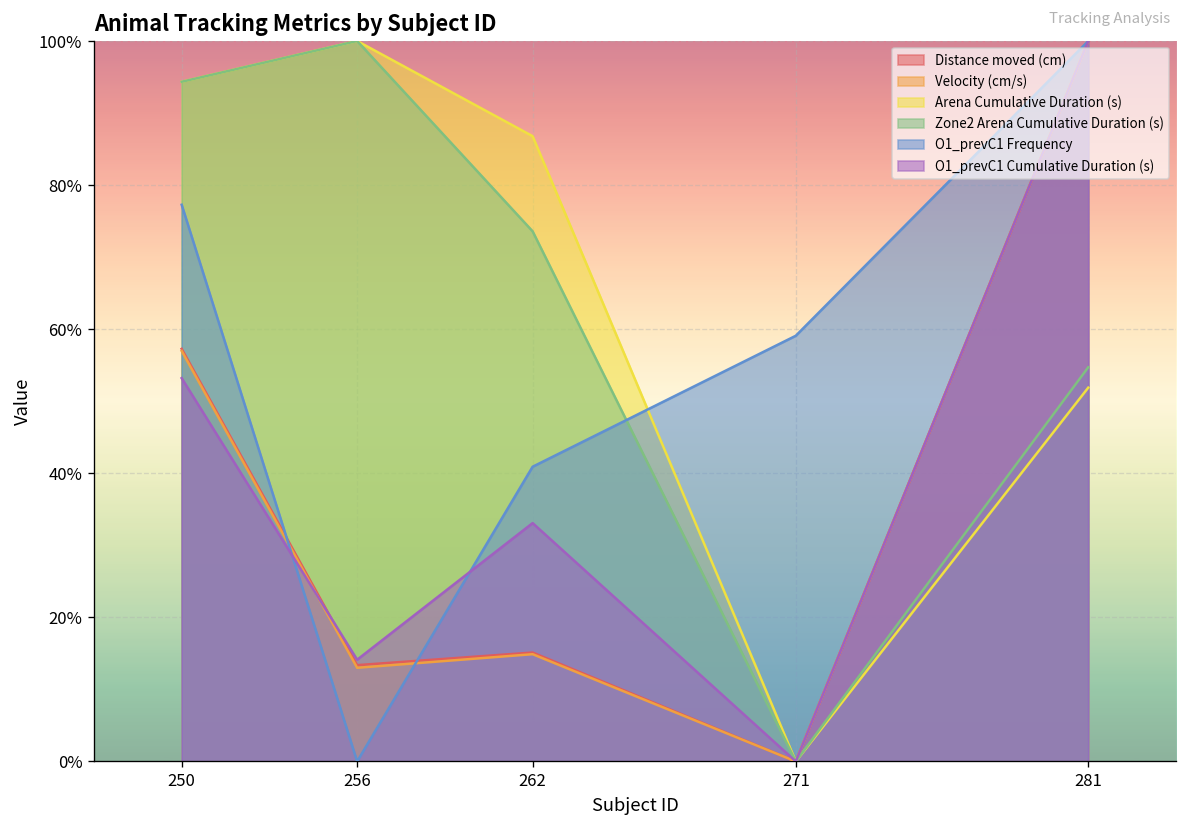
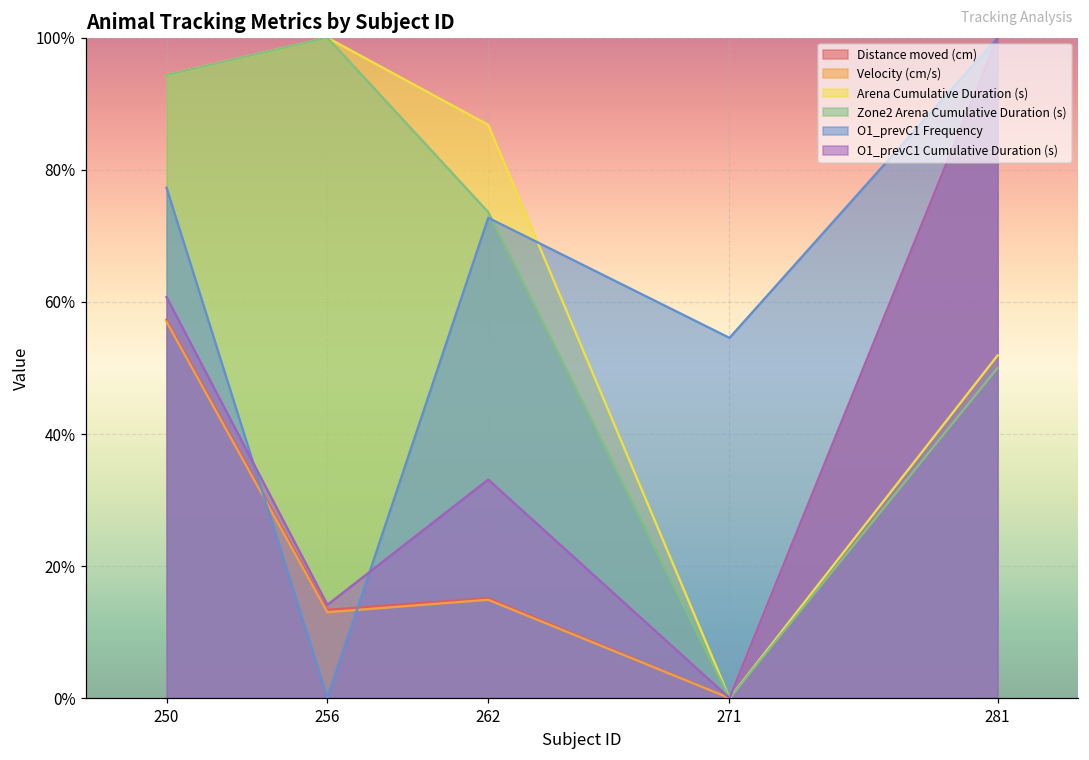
O1_prevC1 Cumulative Duration (s), 250: 53% -> 61%
O1_prevC1 Frequency, 262: 41% -> 73%
O1_prevC1 Frequency, 271: 59% -> 55%
Zone2 Arena Cumulative Duration (s), 281: 55% -> 50%
